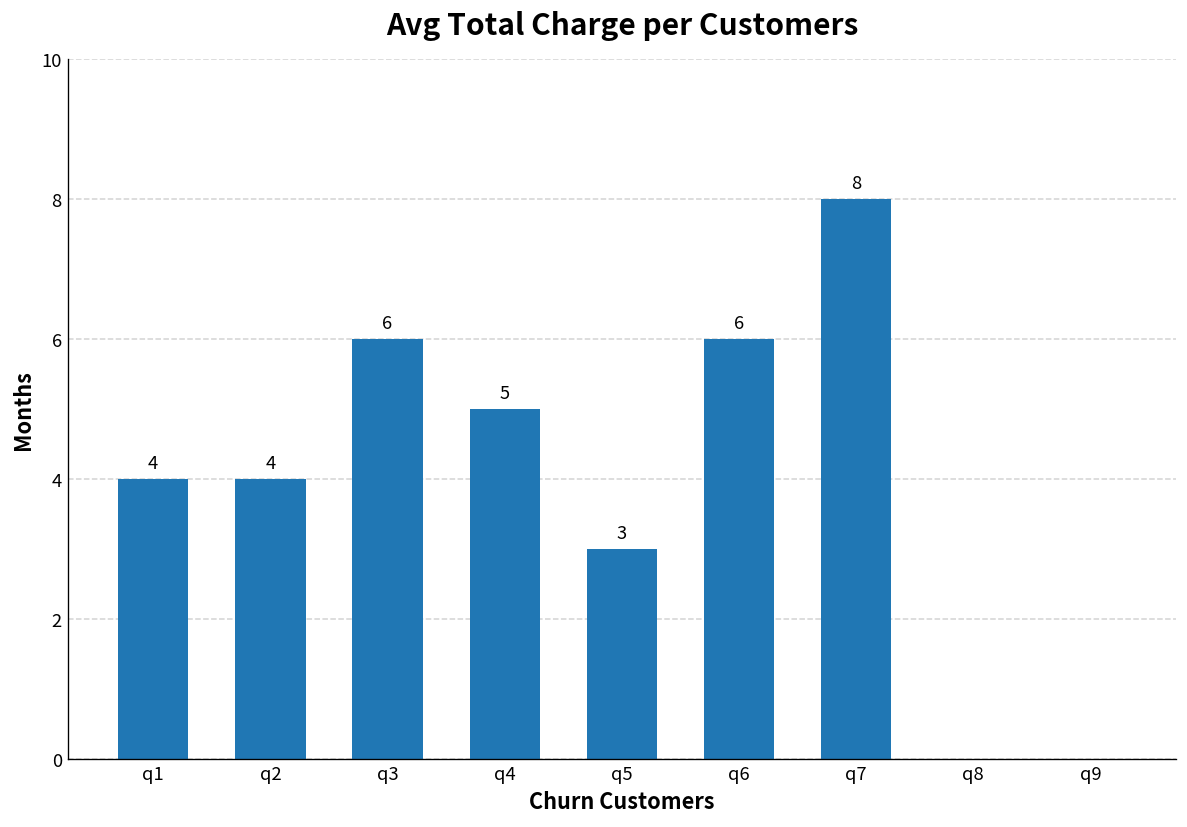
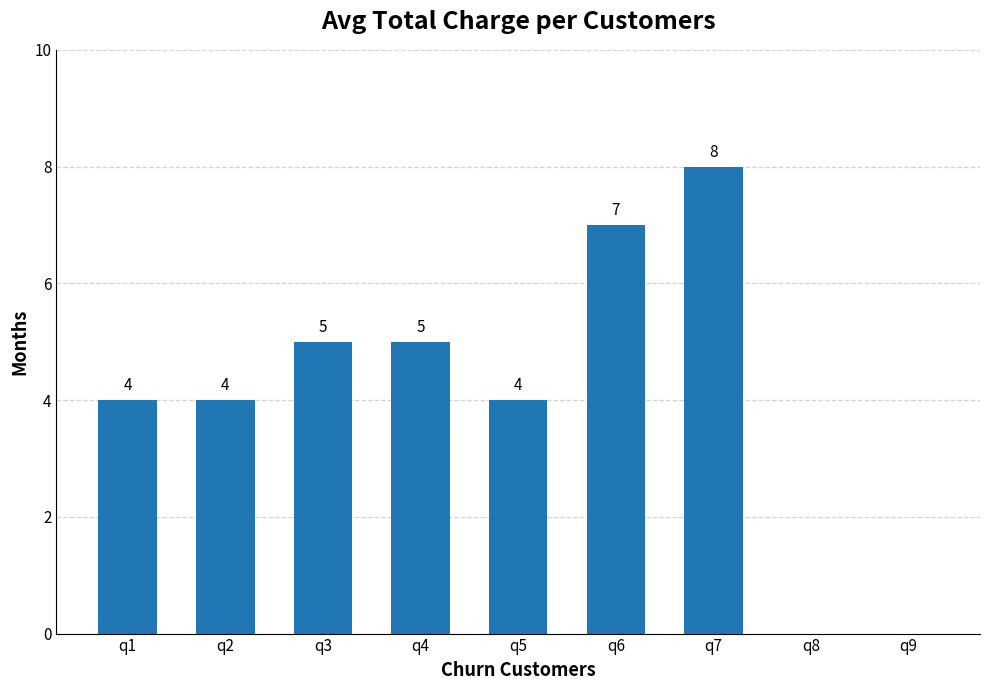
q3: 6 -> 5
q5: 3 -> 4
q6: 6 -> 7
